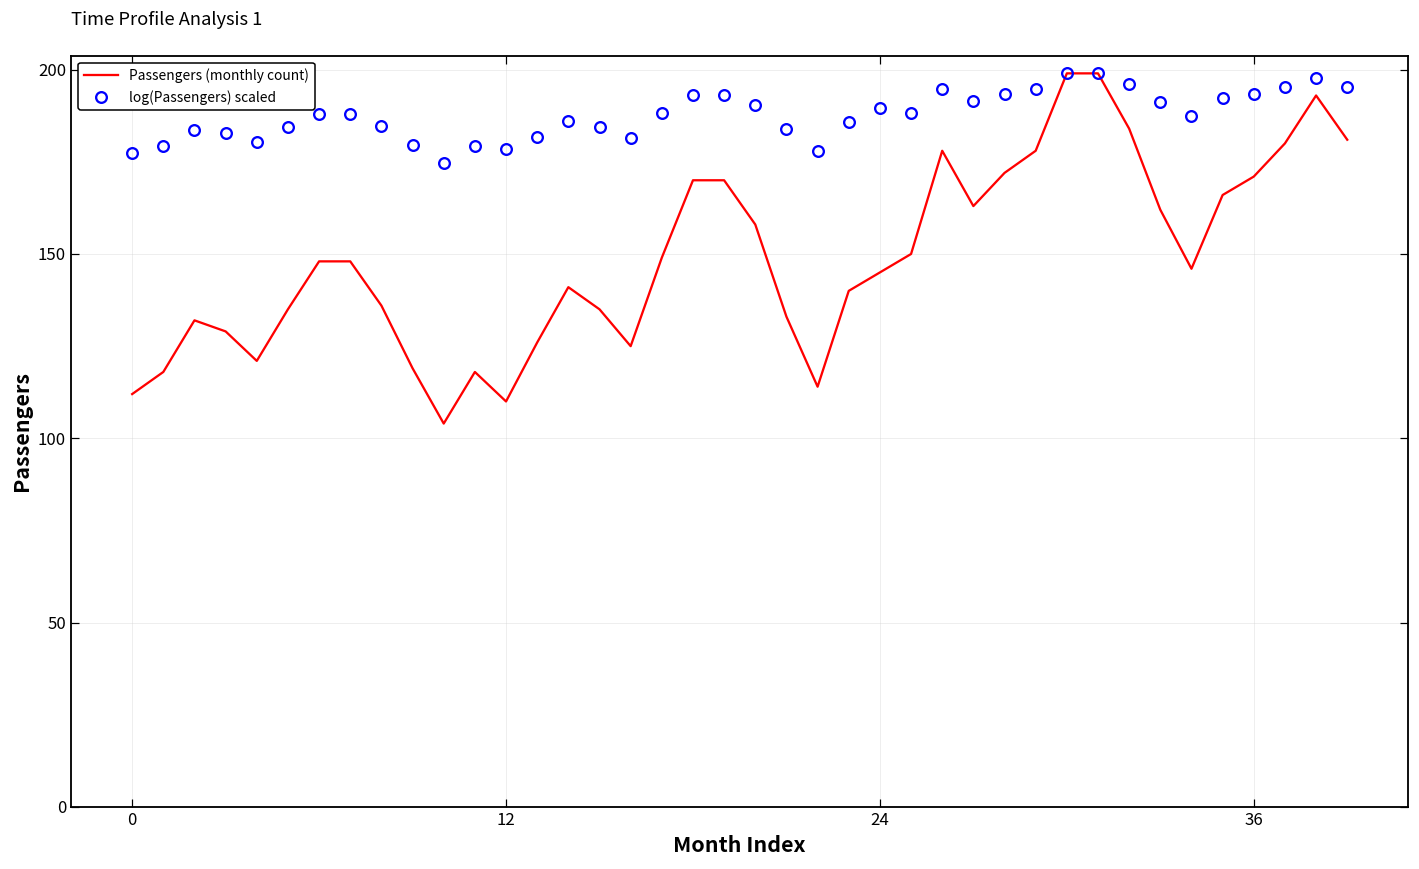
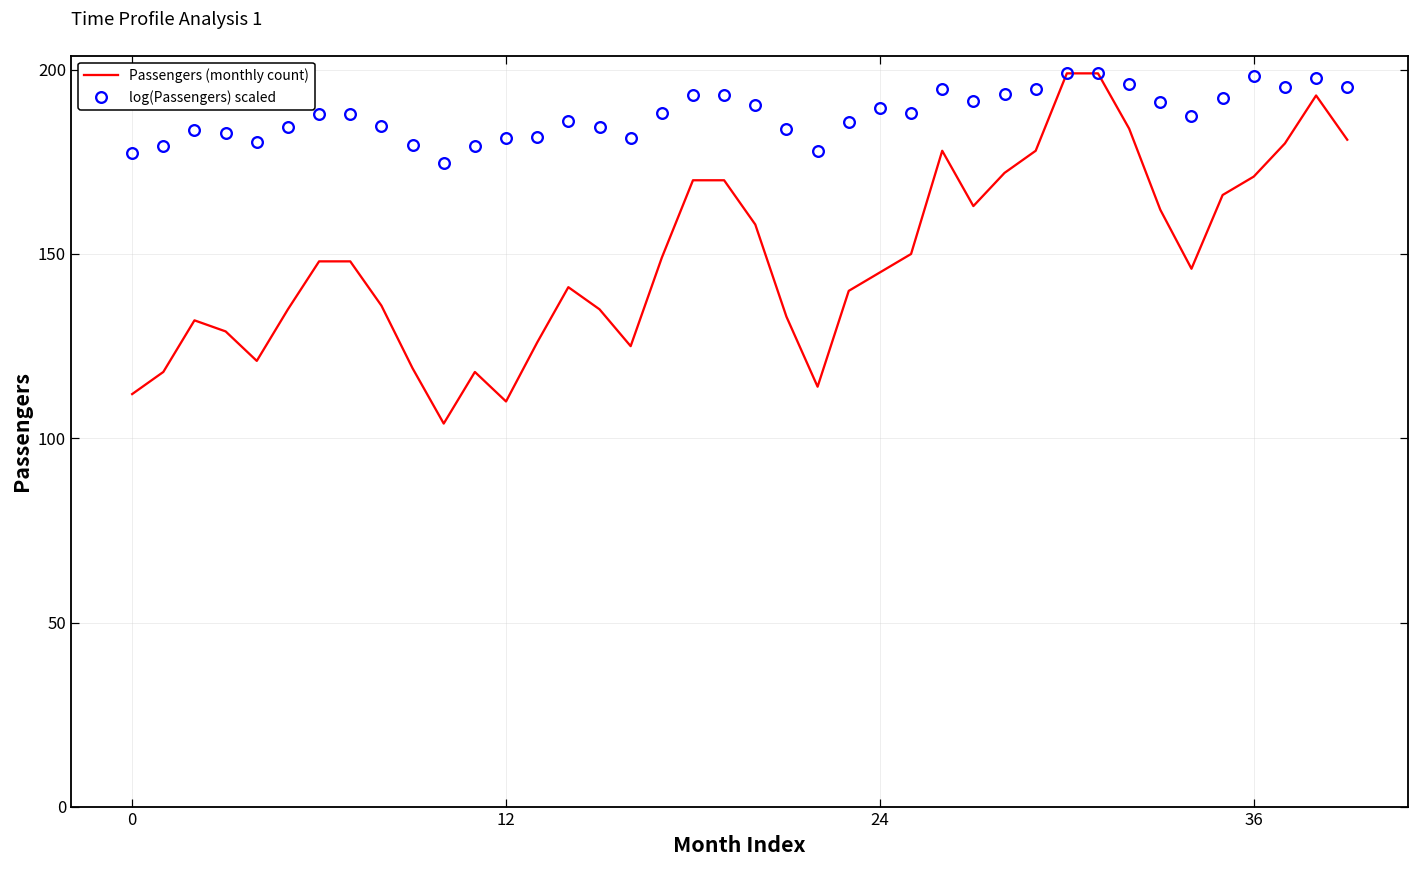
log(Passengers) scaled, 12: 178 -> 181
log(Passengers) scaled, 36: 193 -> 198
